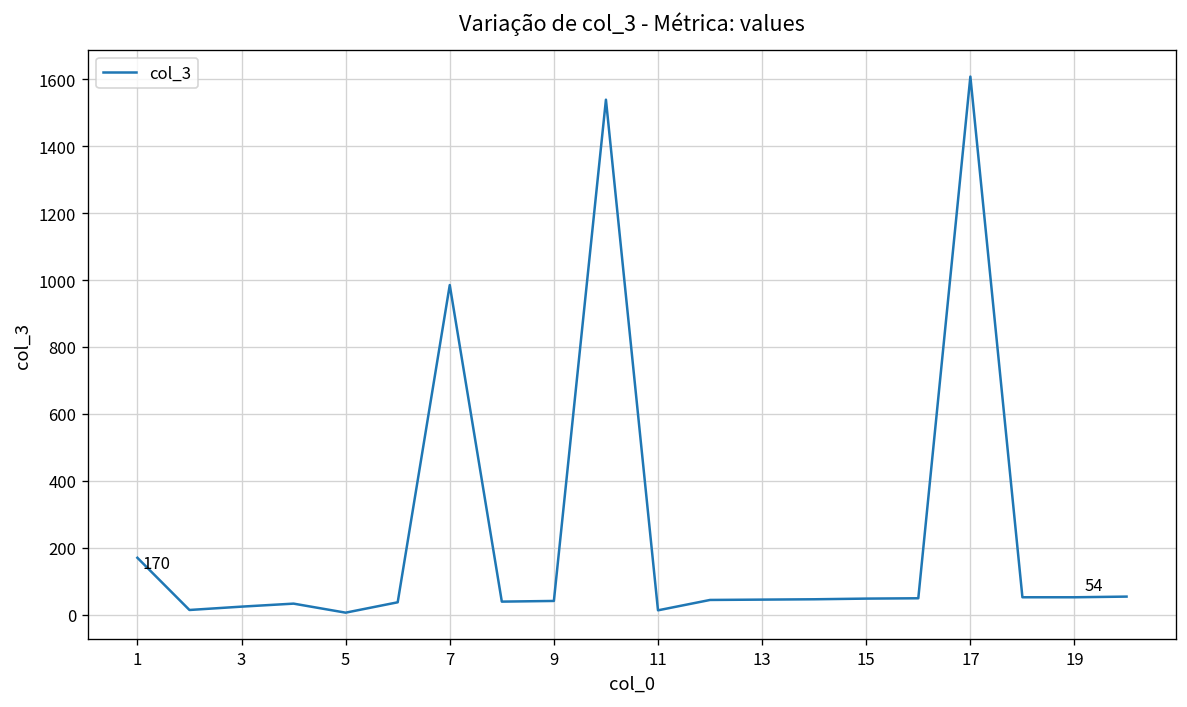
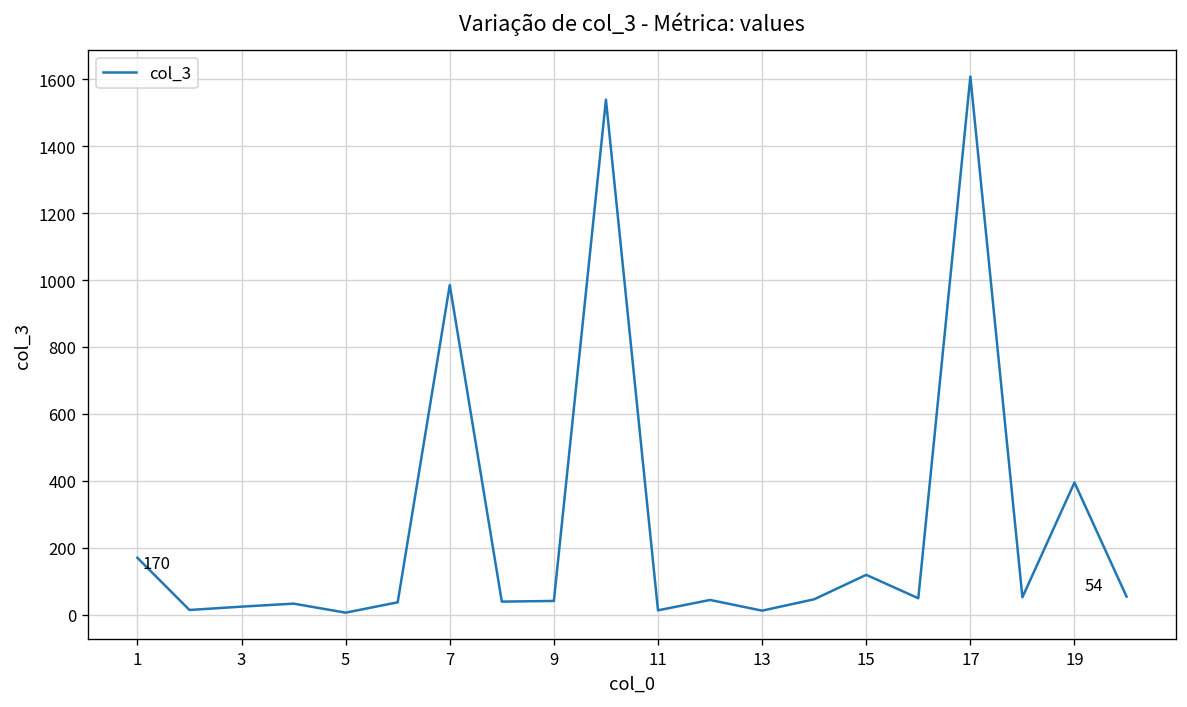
13: 50 -> 10
15: 50 -> 120
19: 50 -> 400
